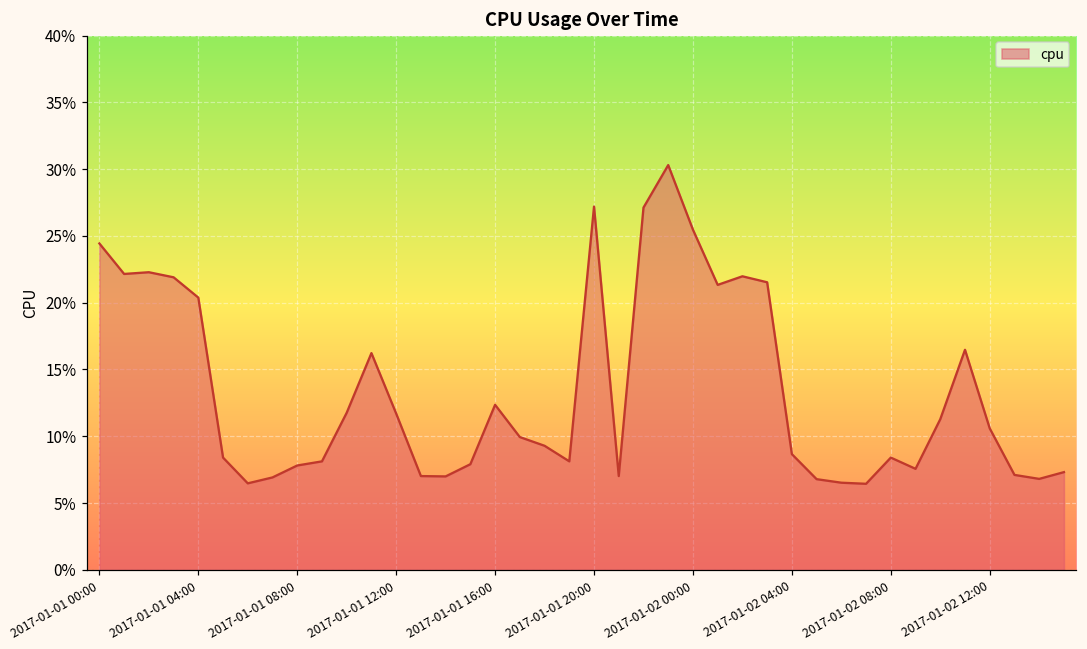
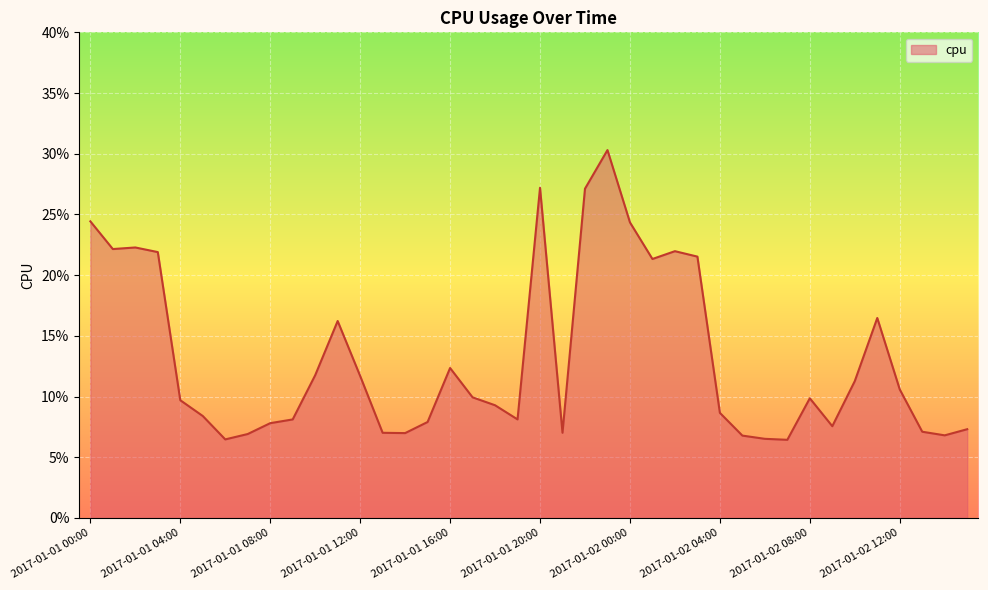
2017-01-01 04:00: 20.4% -> 9.7%
2017-01-02 00:00: 25.5% -> 24.3%
2017-01-02 08:00: 8.4% -> 9.9%
